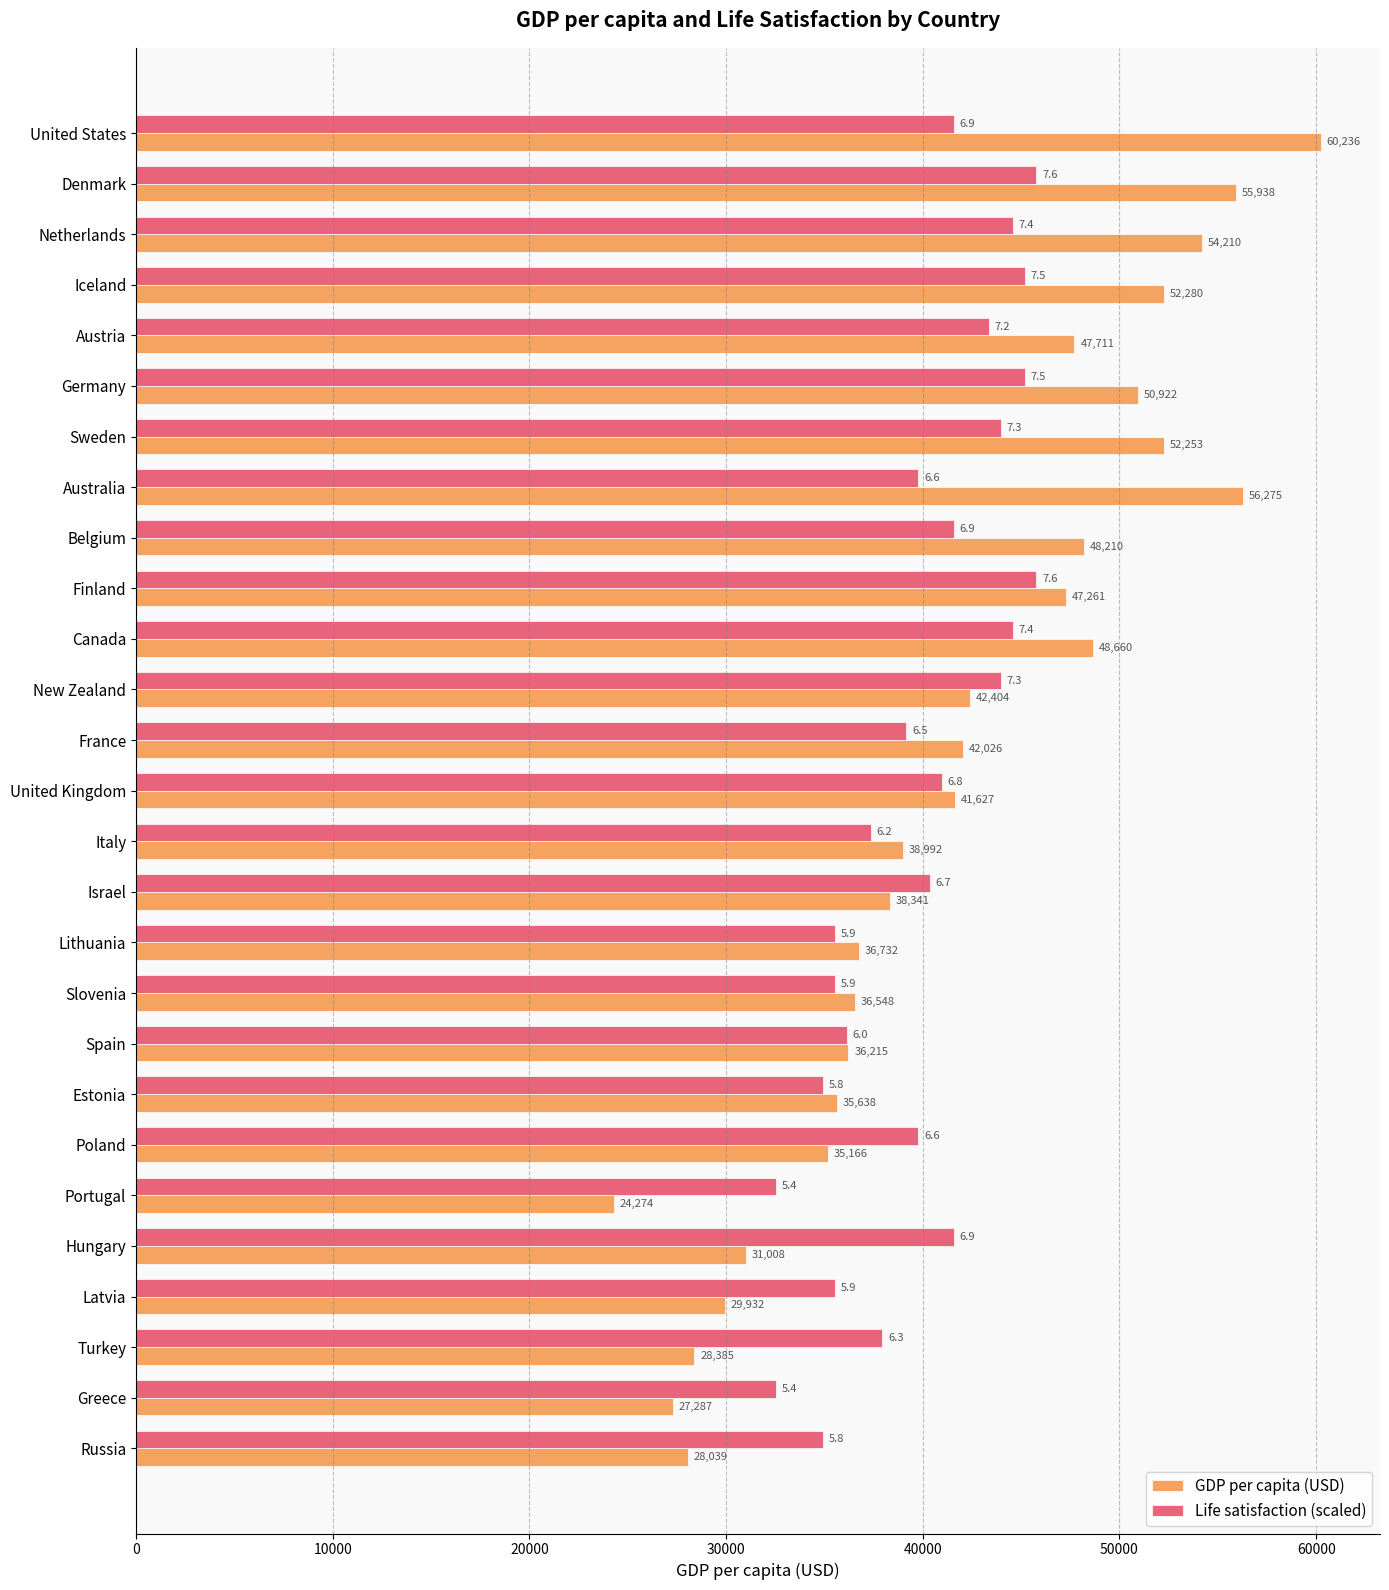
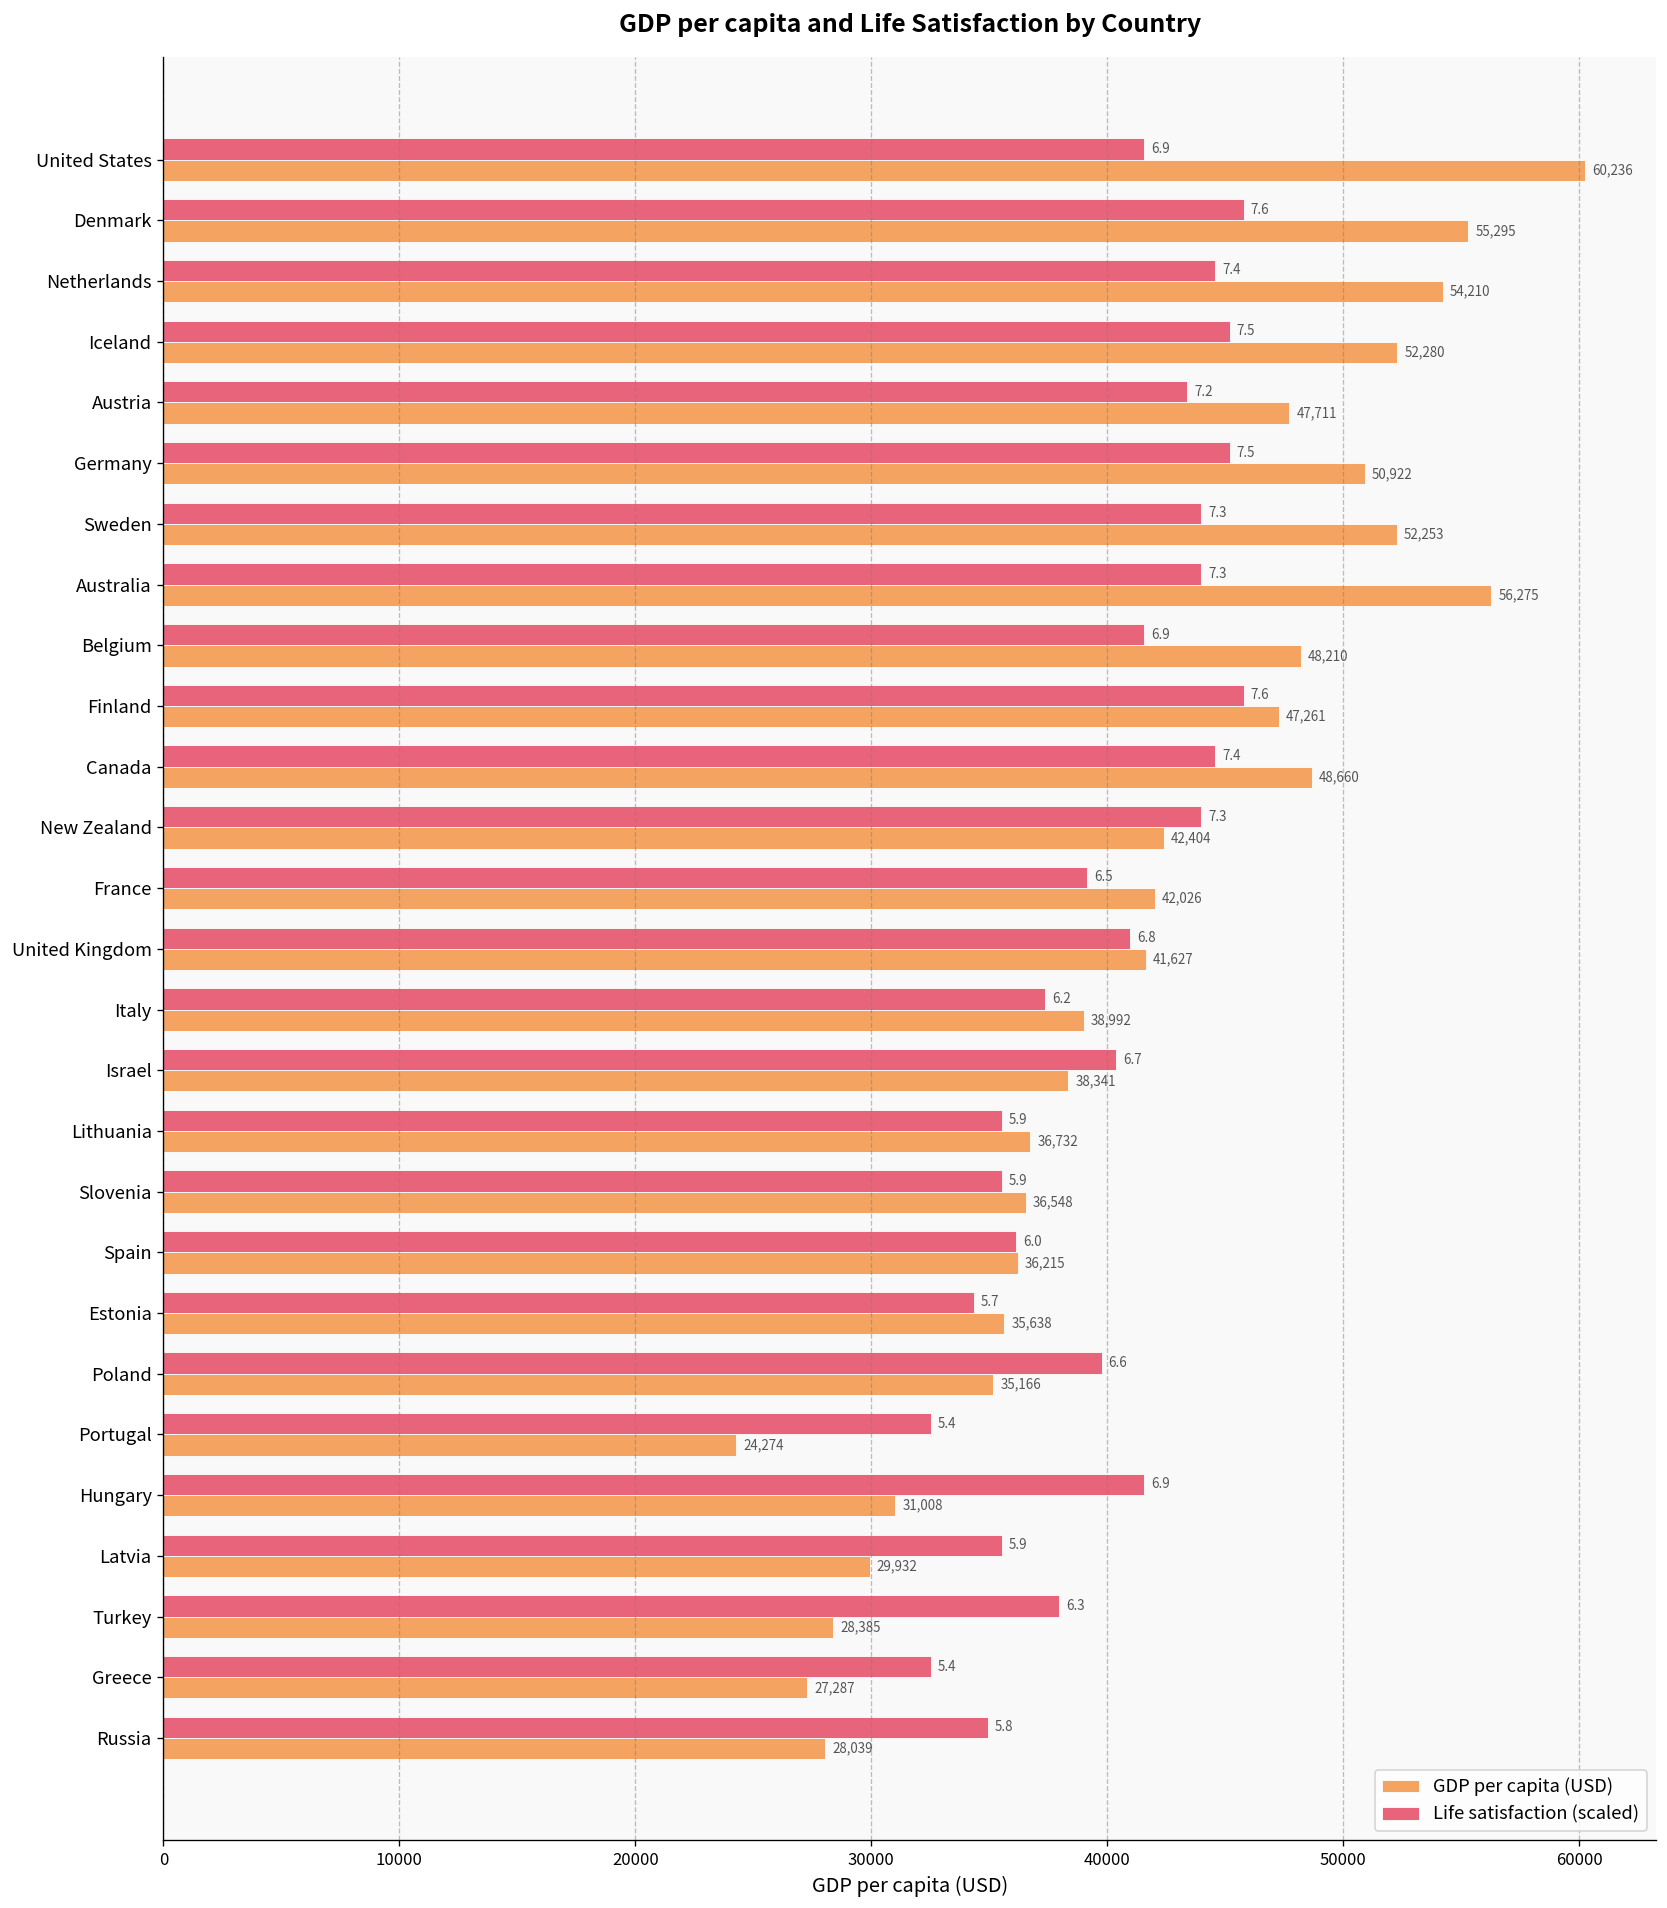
GDP per capita (USD), Denmark: 55,938 -> 55,295
Life satisfaction (scaled), Australia: 6.6 -> 7.3
Life satisfaction (scaled), Estonia: 5.8 -> 5.7
